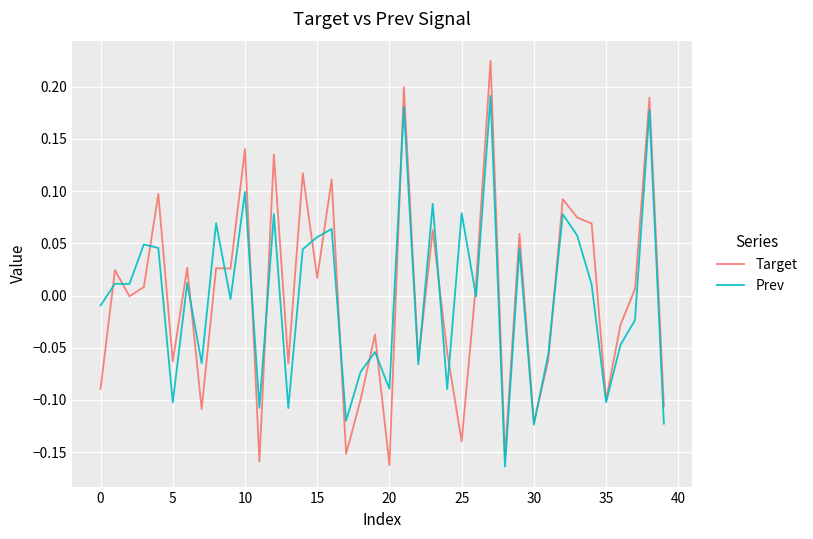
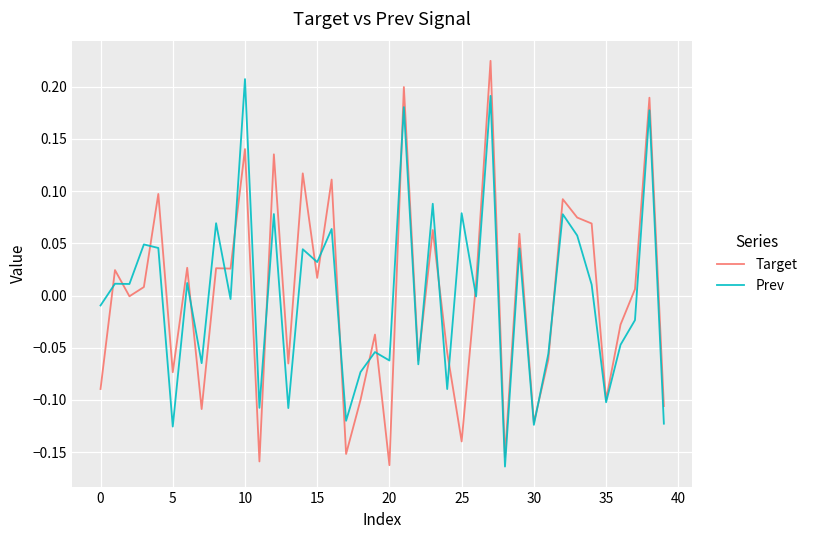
Target, 5: -0.06 -> -0.07
Prev, 5: -0.10 -> -0.13
Prev, 10: 0.10 -> 0.21
Prev, 15: 0.06 -> 0.03
Prev, 20: -0.09 -> -0.06
